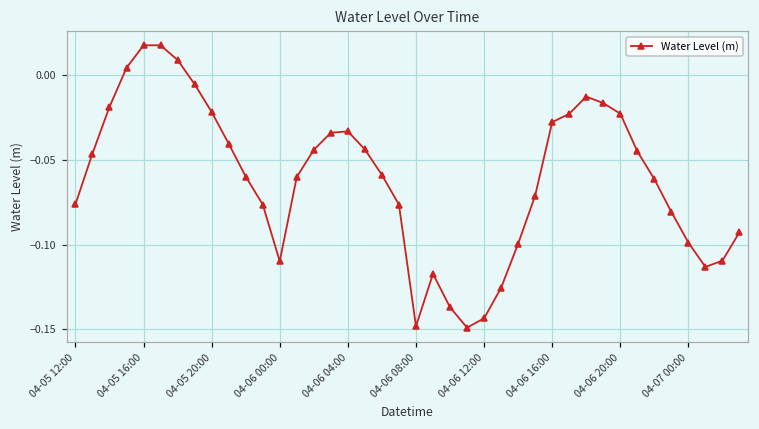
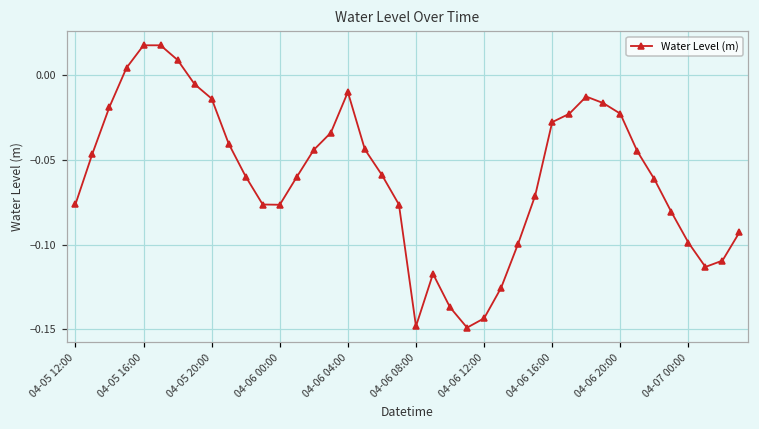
04-05 20:00: -0.022 -> -0.014
04-06 00:00: -0.110 -> -0.076
04-06 04:00: -0.033 -> -0.010
